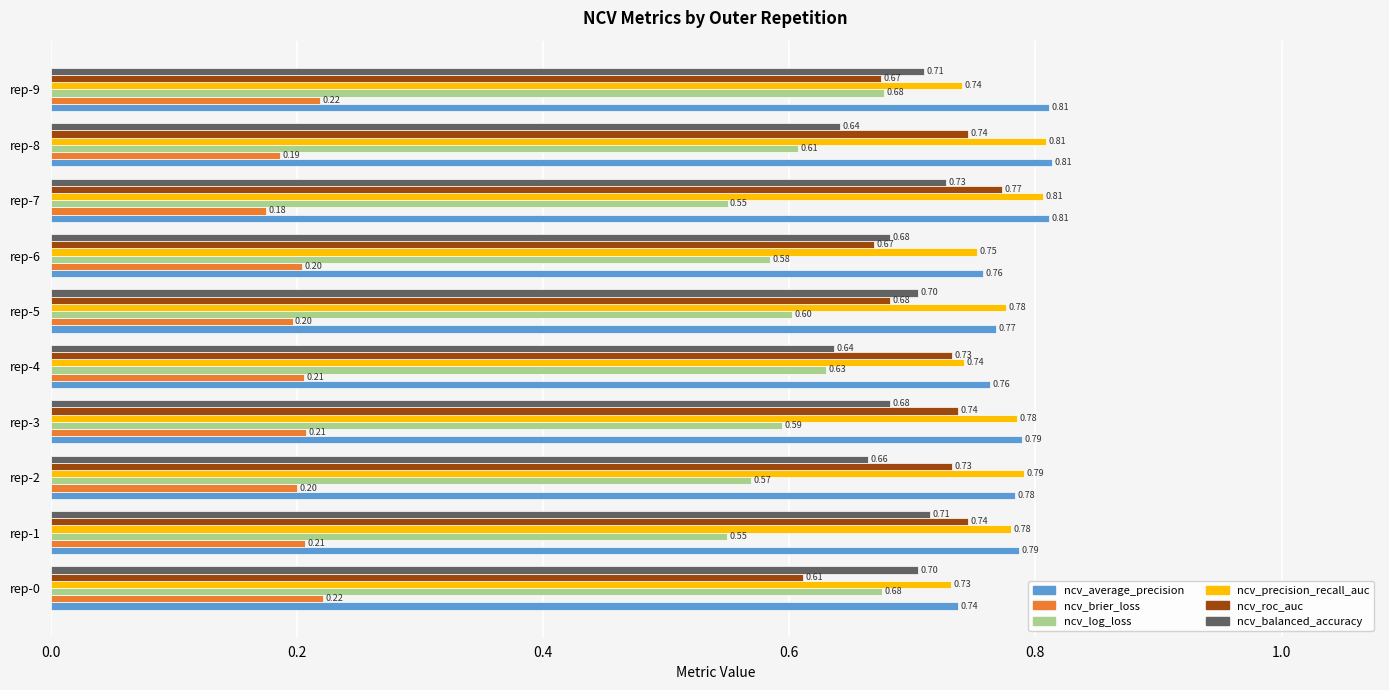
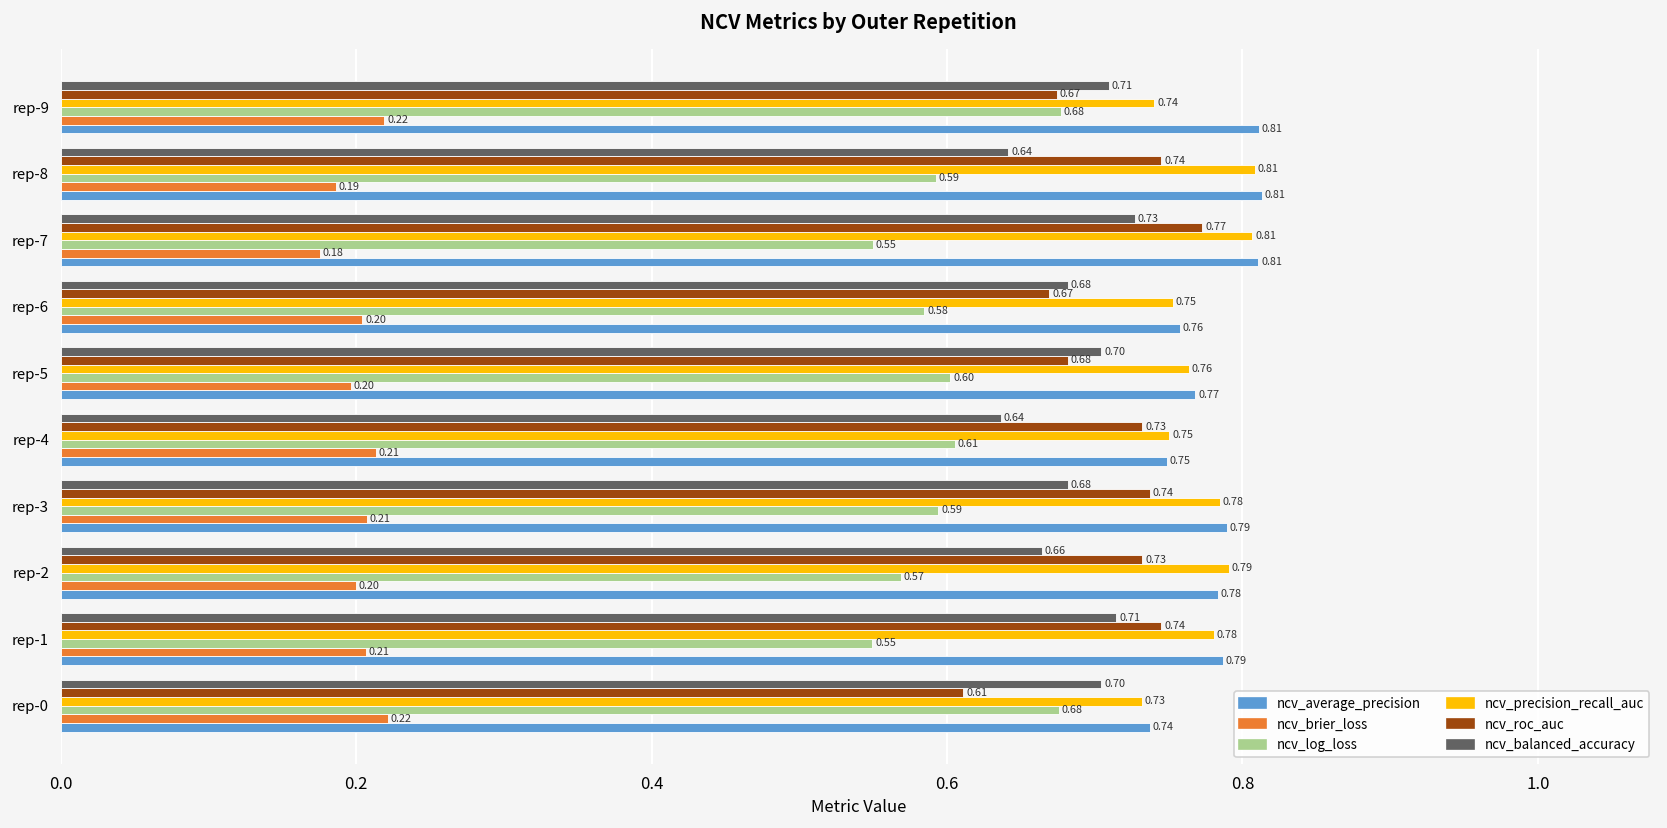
ncv_log_loss, rep-8: 0.61 -> 0.59
ncv_precision_recall_auc, rep-5: 0.78 -> 0.76
ncv_precision_recall_auc, rep-4: 0.74 -> 0.75
ncv_log_loss, rep-4: 0.63 -> 0.61
ncv_brier_loss, rep-4: 0.206 -> 0.213
ncv_average_precision, rep-4: 0.76 -> 0.75
